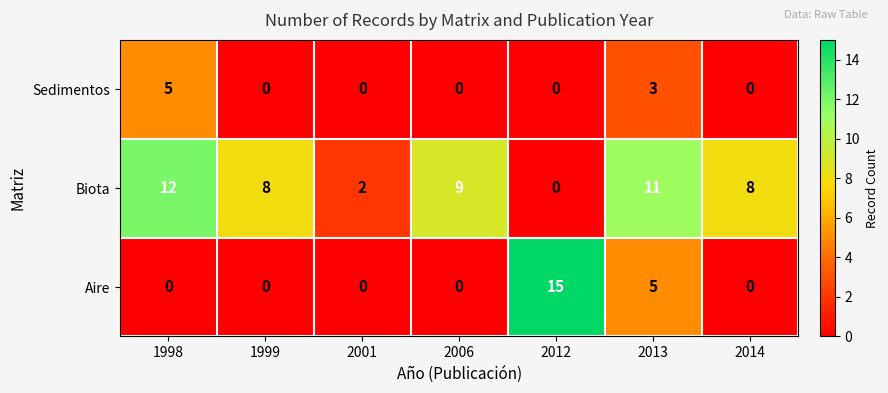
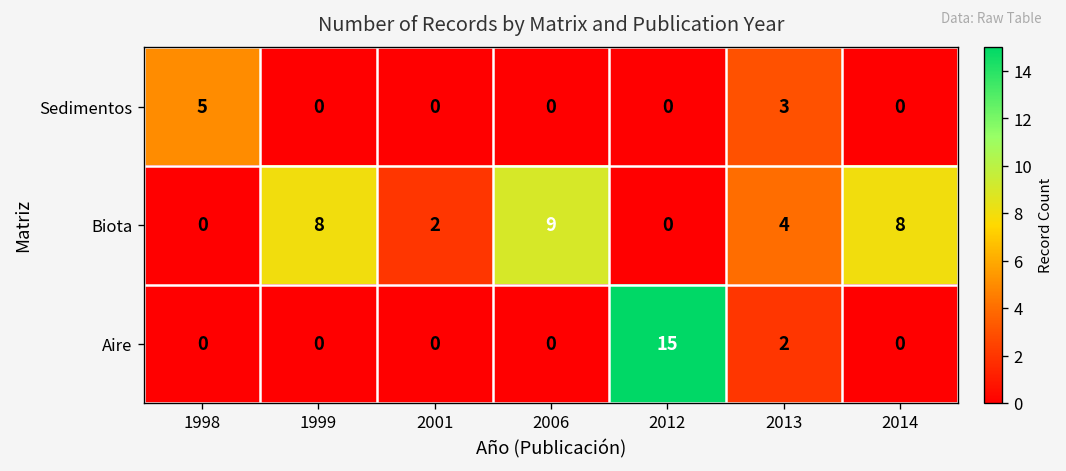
Biota, 1998: 12 -> 0
Biota, 2013: 11 -> 4
Aire, 2013: 5 -> 2
